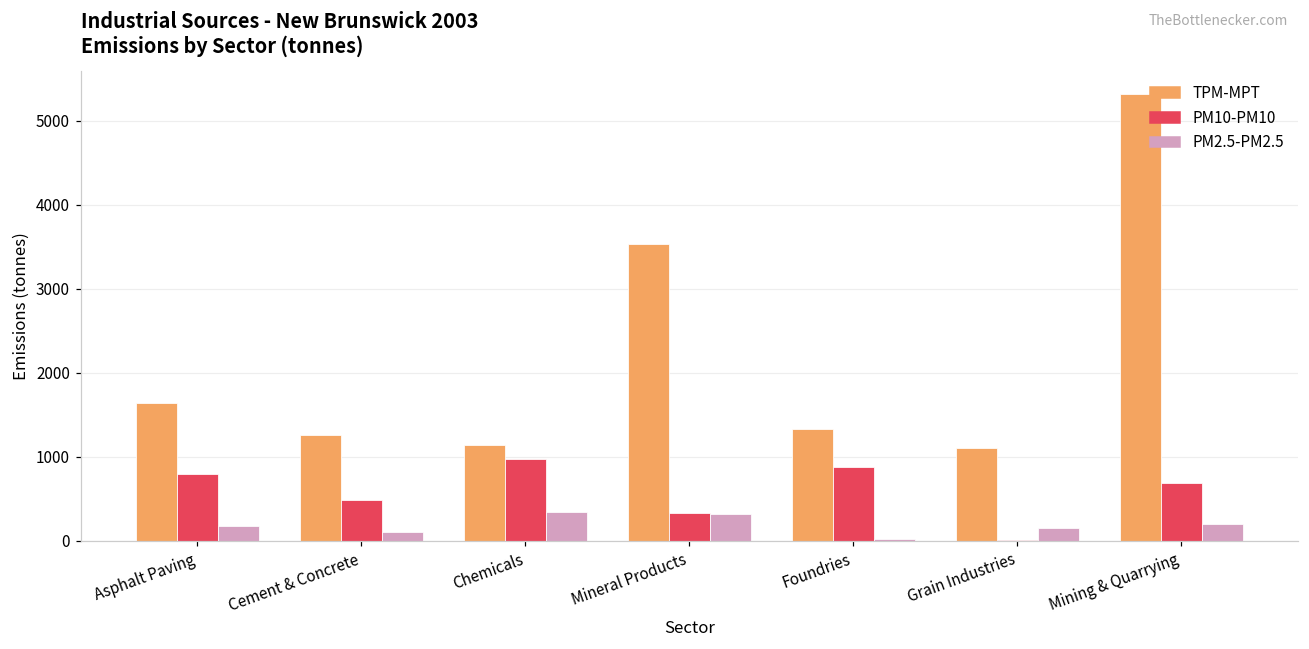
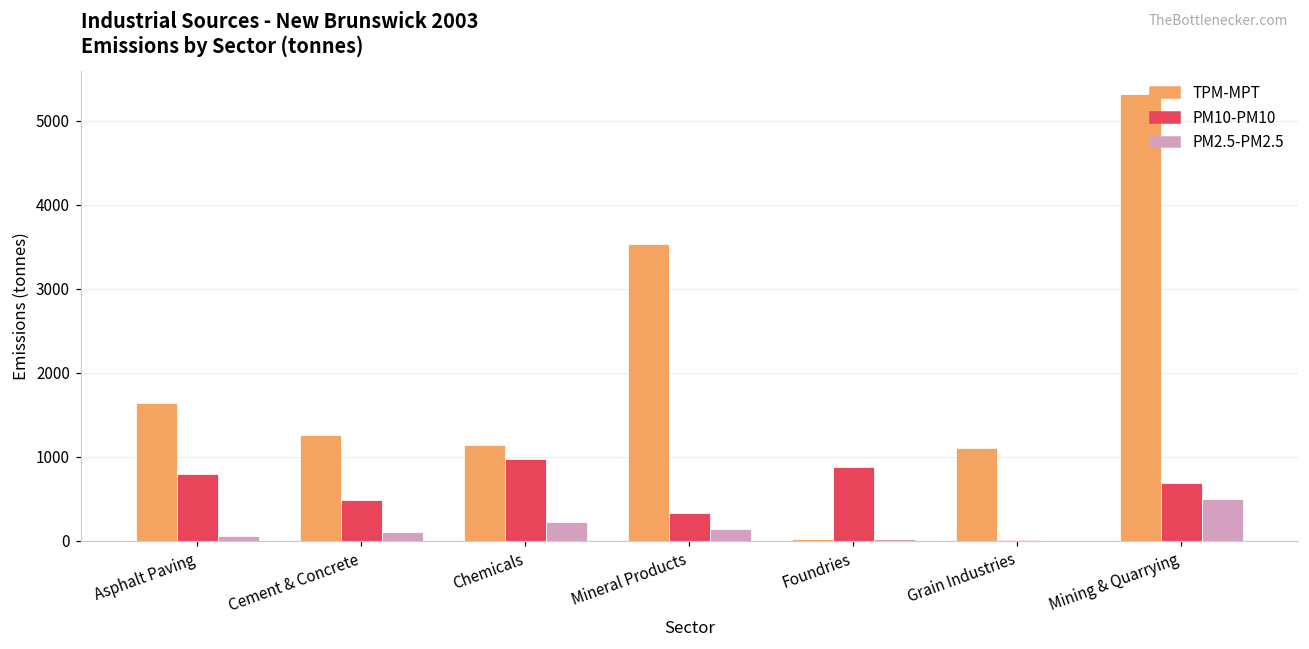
PM2.5-PM2.5, Asphalt Paving: 200 -> 100
PM2.5-PM2.5, Chemicals: 300 -> 200
PM2.5-PM2.5, Mineral Products: 300 -> 100
TPM-MPT, Foundries: 1300 -> 0
PM2.5-PM2.5, Grain Industries: 100 -> 0
PM2.5-PM2.5, Mining & Quarrying: 200 -> 500
